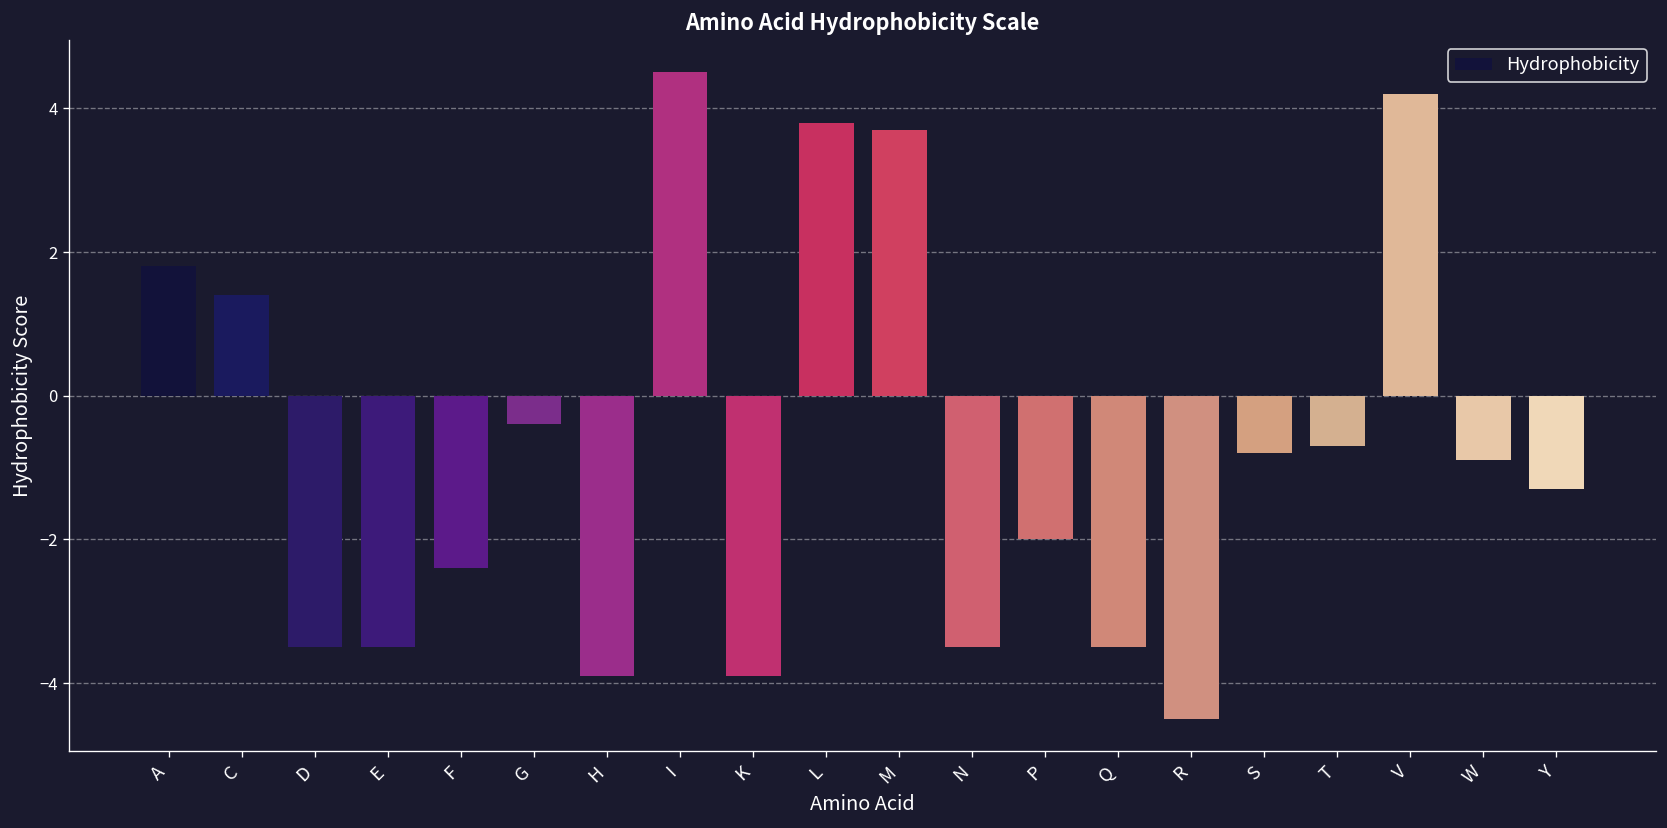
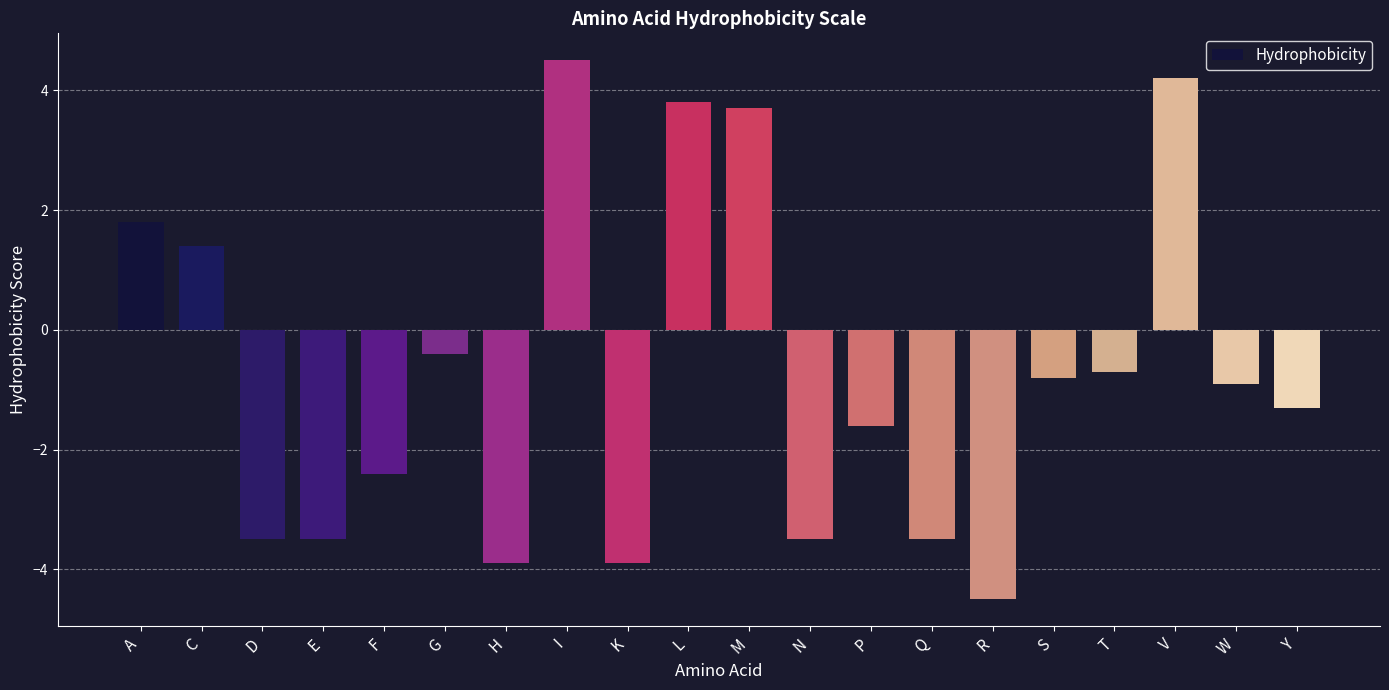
P: -2.0 -> -1.6
